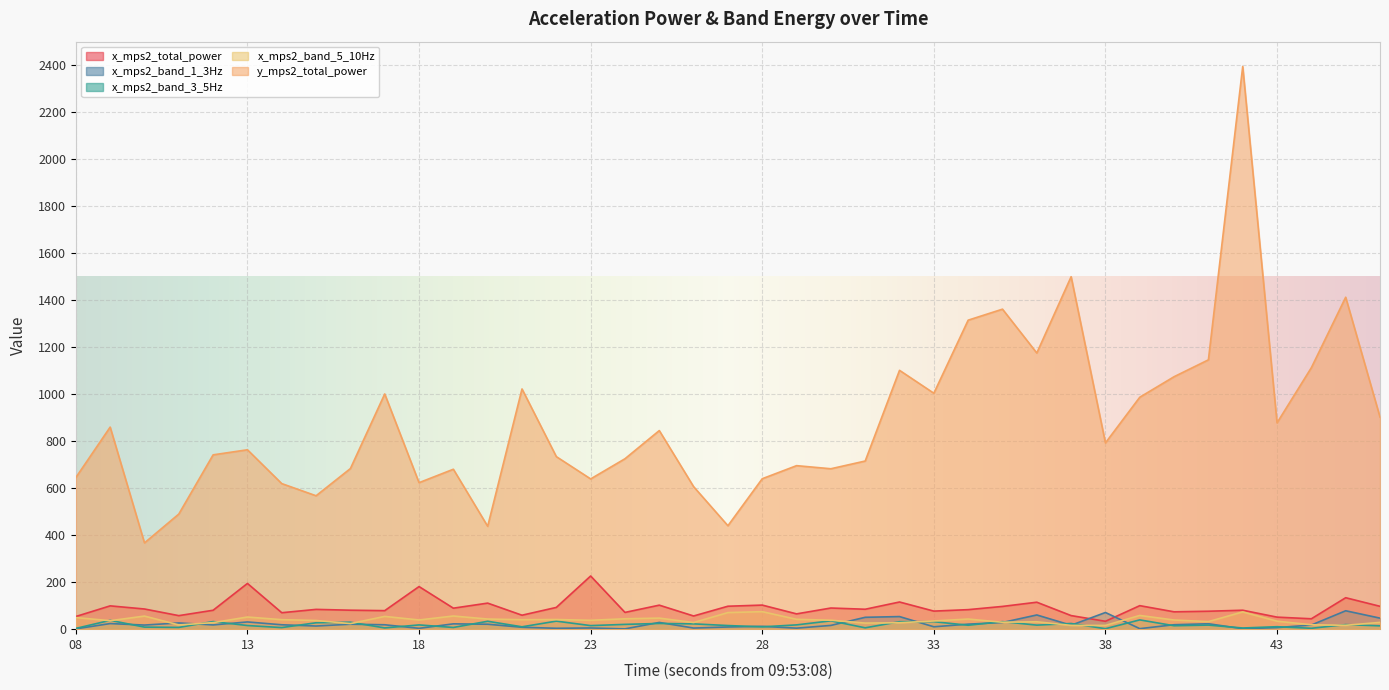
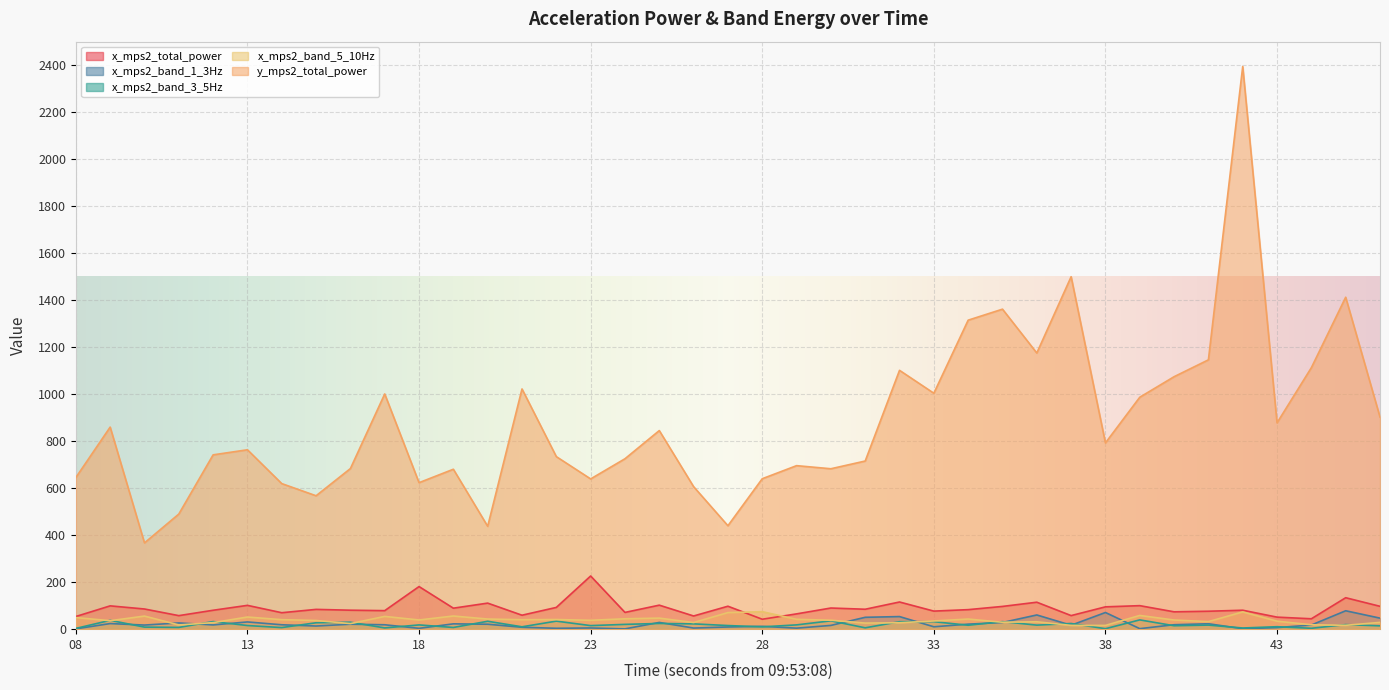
x_mps2_total_power, 13: 190 -> 100
x_mps2_total_power, 28: 100 -> 40
x_mps2_total_power, 38: 30 -> 90
